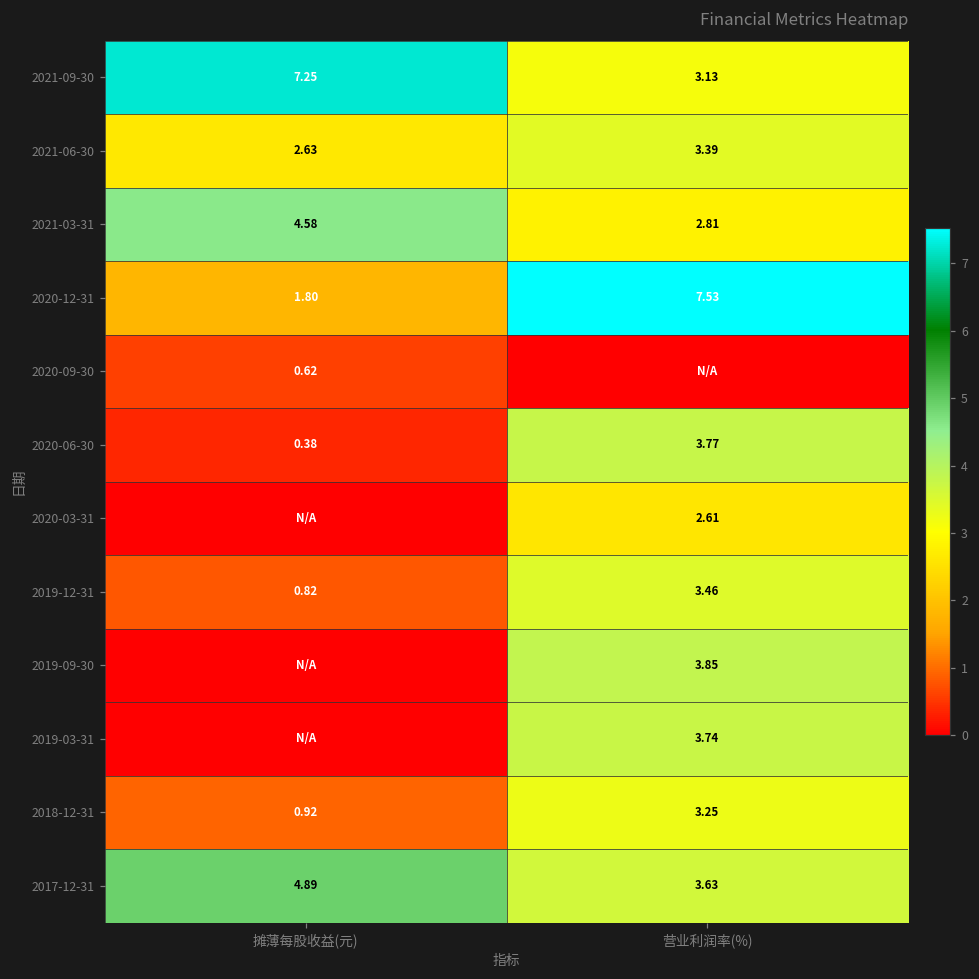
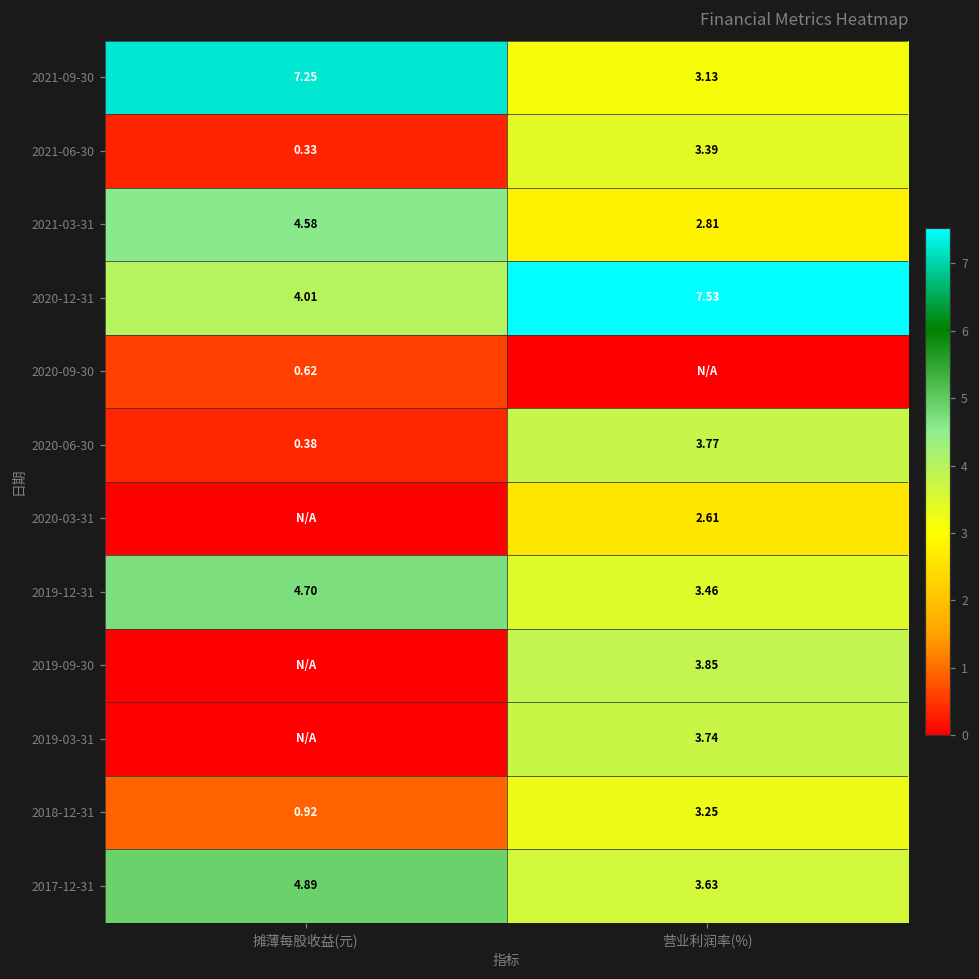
2021-06-30, 摊薄每股收益(元): 2.63 -> 0.33
2020-12-31, 摊薄每股收益(元): 1.80 -> 4.01
2019-12-31, 摊薄每股收益(元): 0.82 -> 4.70
